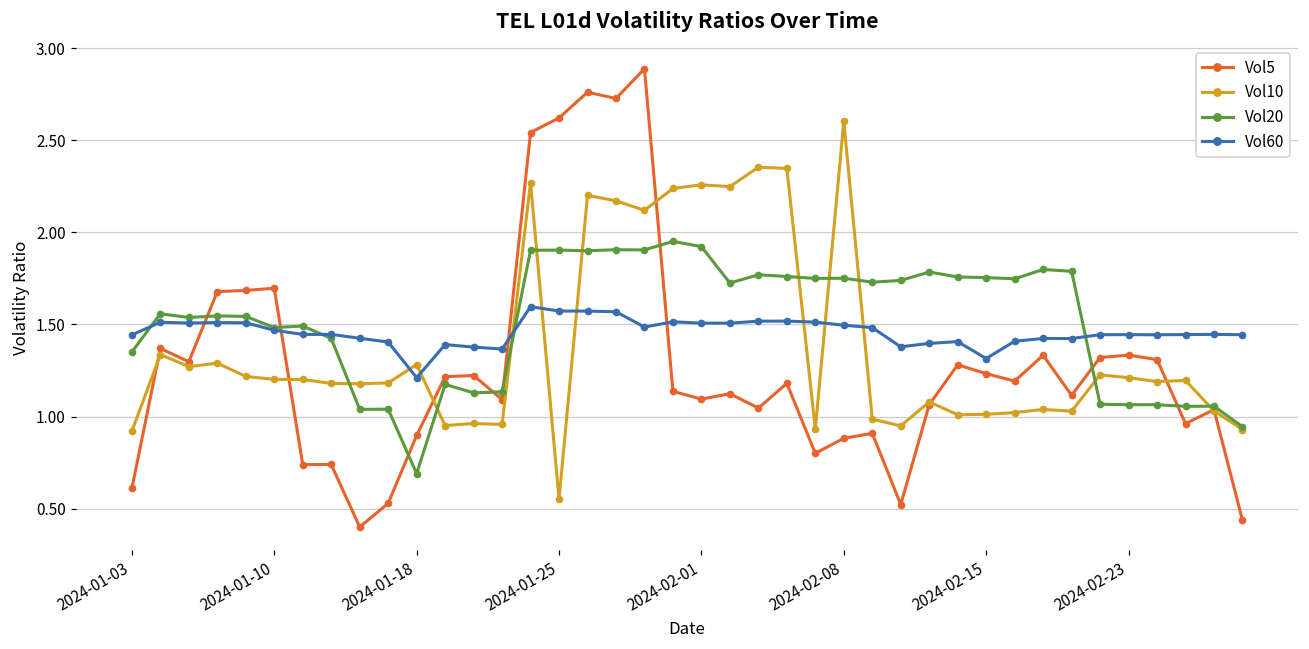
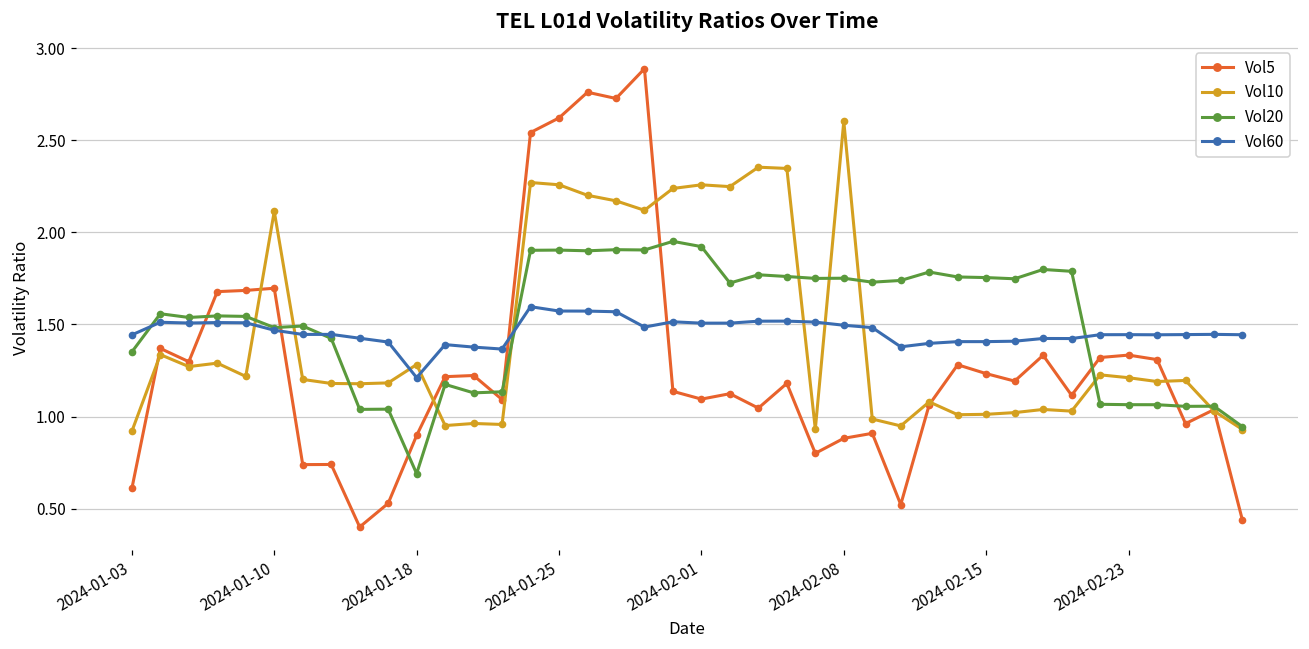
Vol10, 2024-01-10: 1.20 -> 2.11
Vol10, 2024-01-25: 0.55 -> 2.26
Vol60, 2024-02-15: 1.32 -> 1.41
